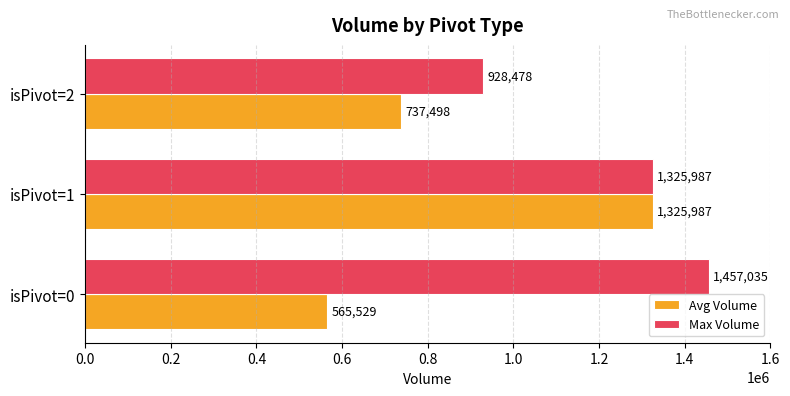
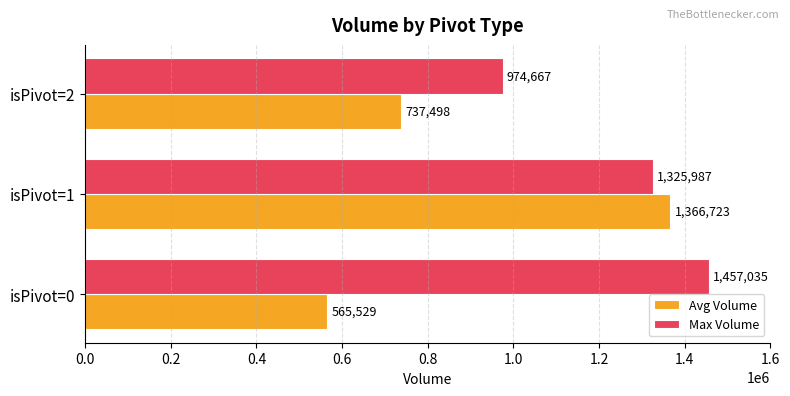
Max Volume, isPivot=2: 928,478 -> 974,667
Avg Volume, isPivot=1: 1,325,987 -> 1,366,723
